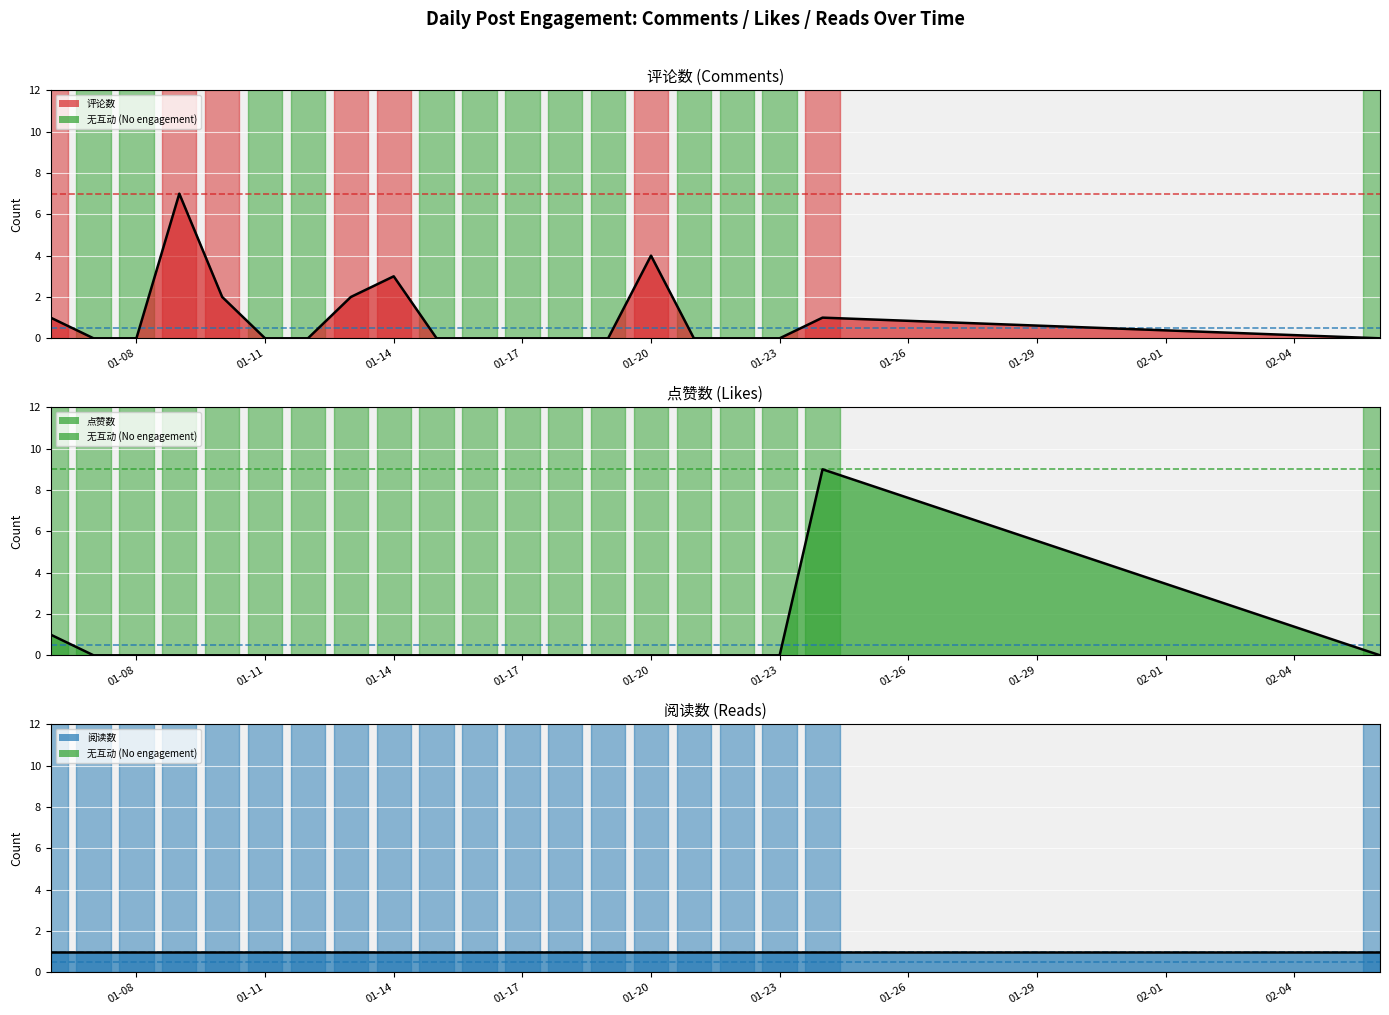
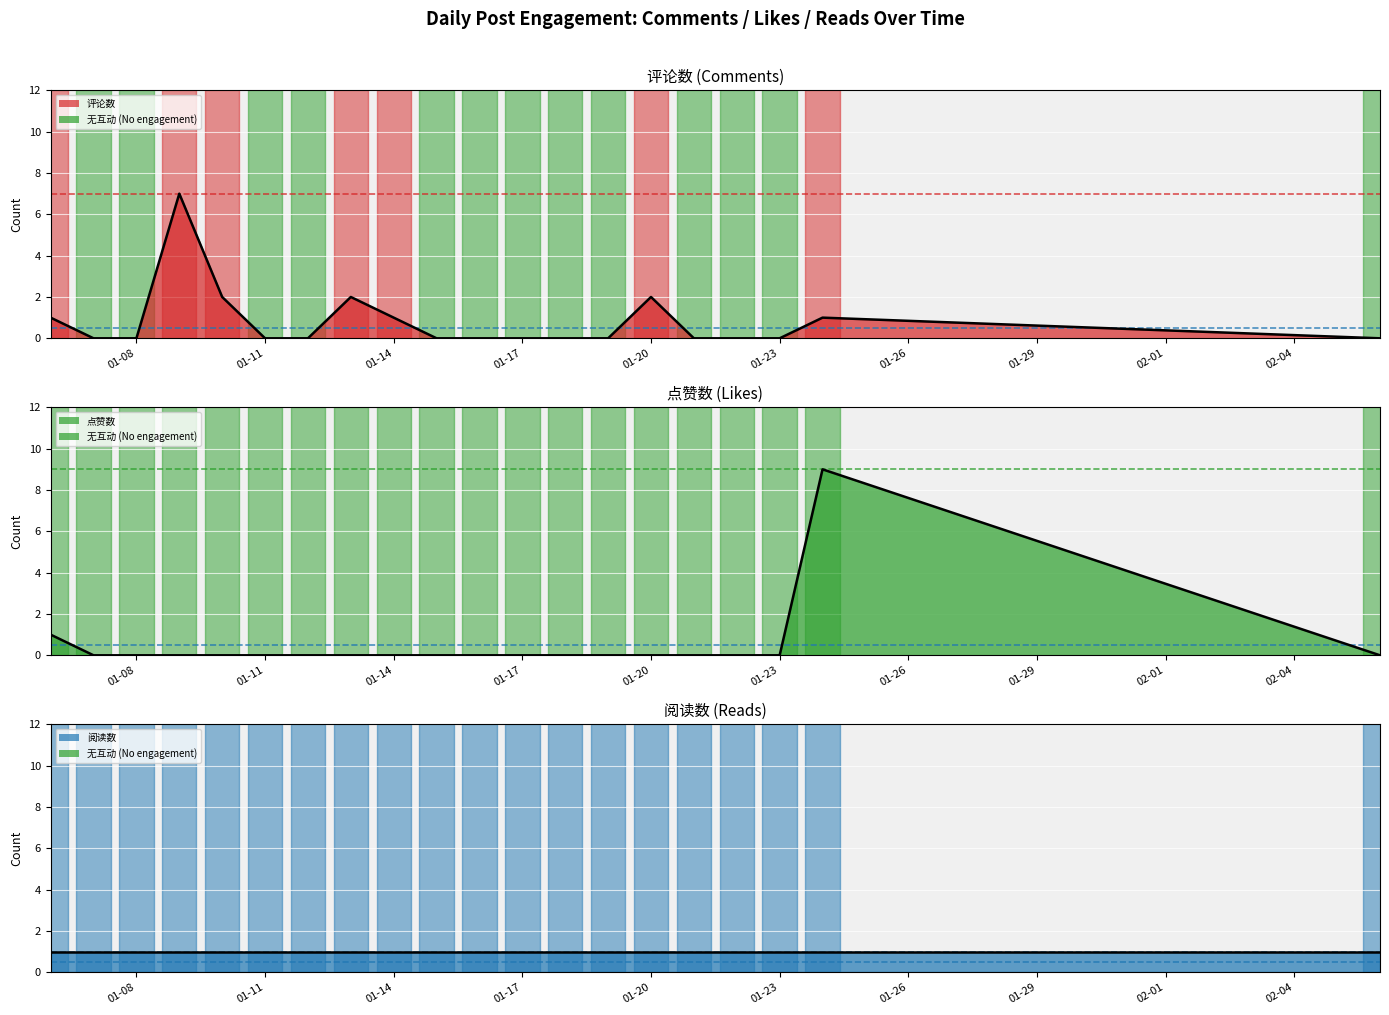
评论数 (Comments), 01-14: 3 -> 1
评论数 (Comments), 01-20: 4 -> 2
